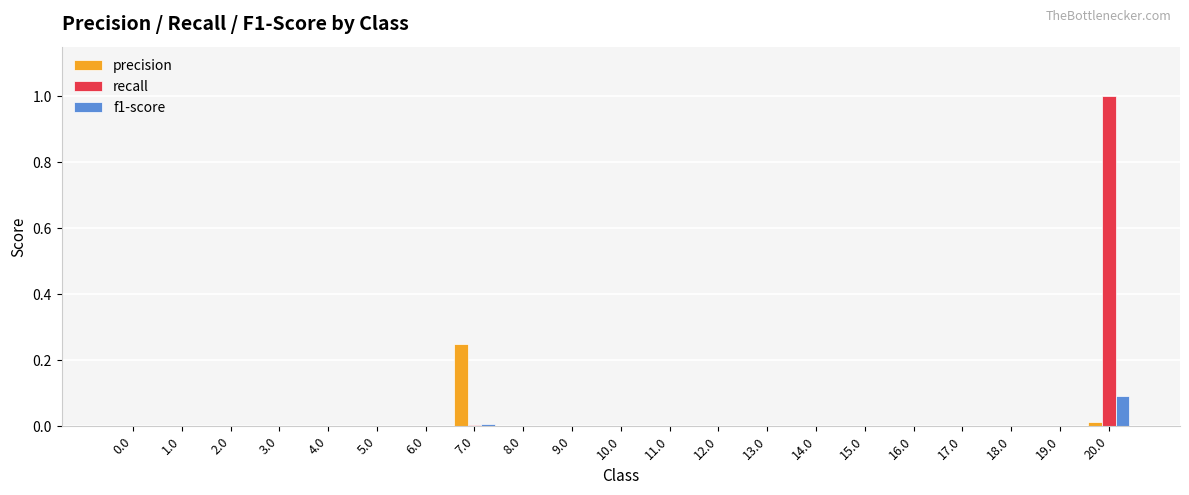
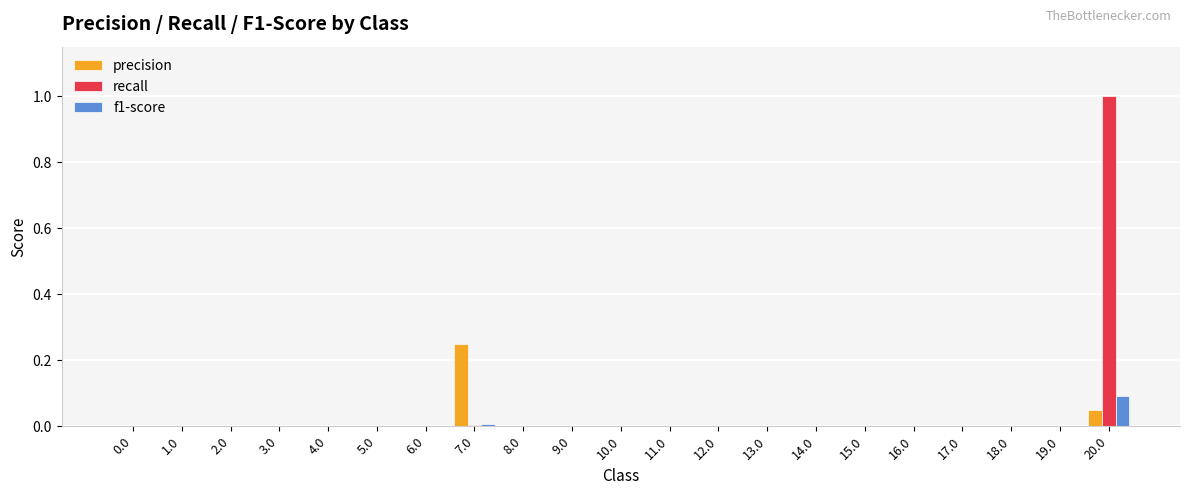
precision, 20.0: 0.01 -> 0.05
